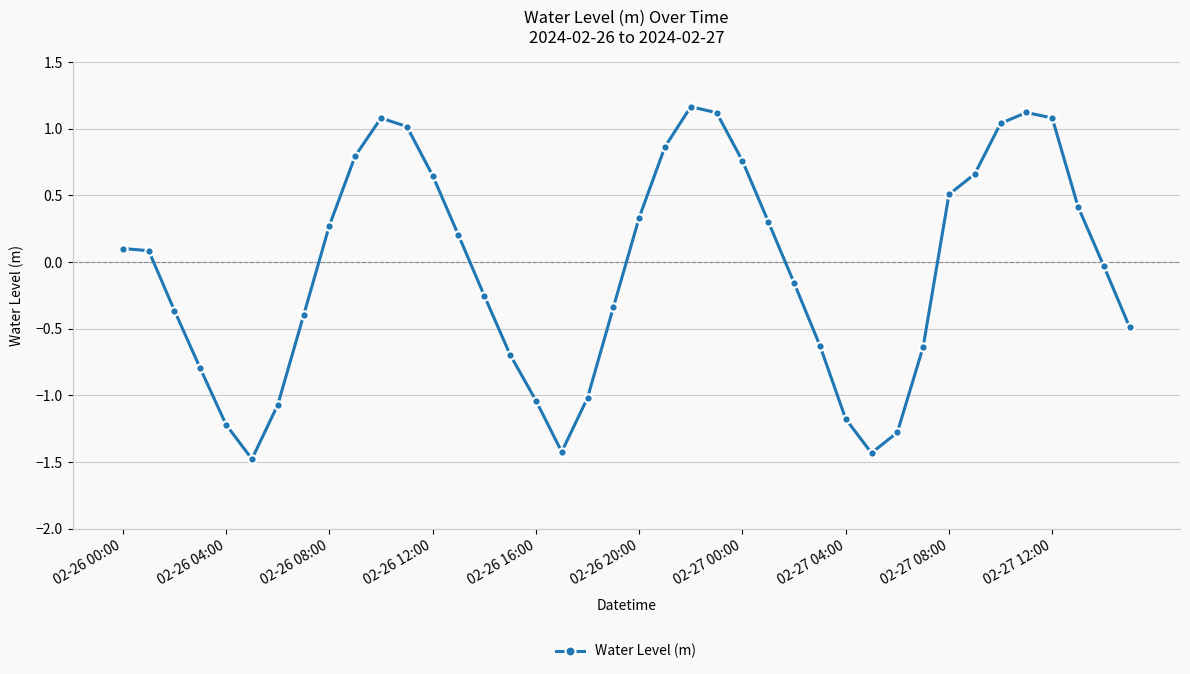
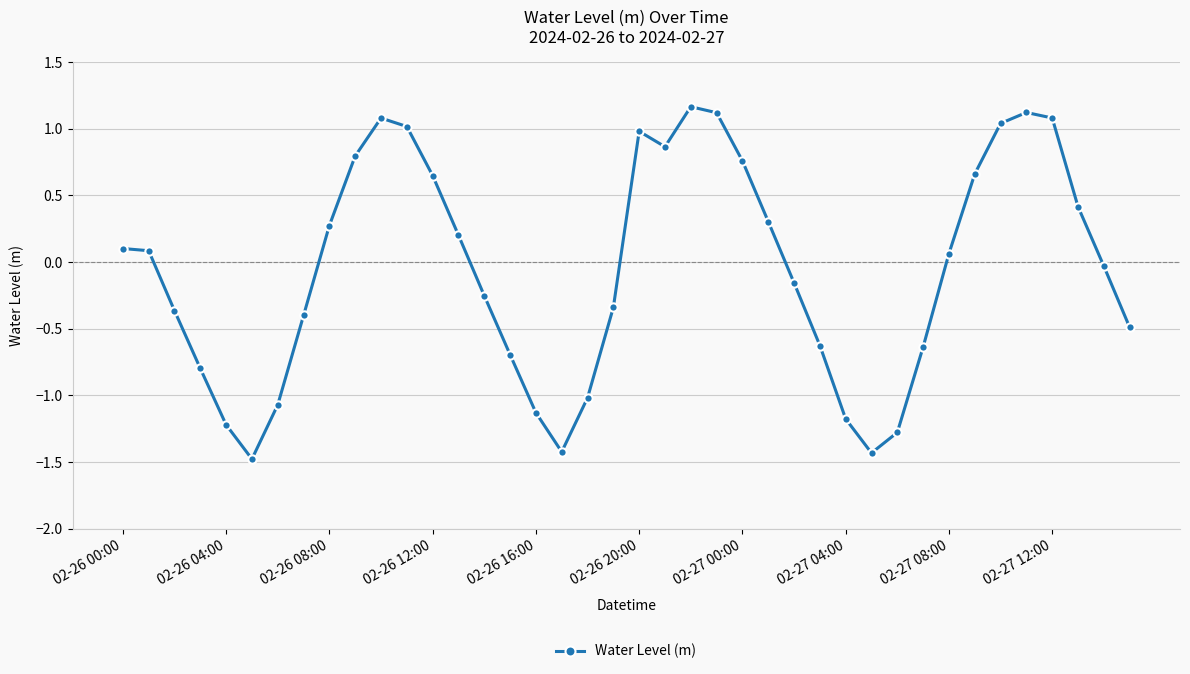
02-26 16:00: -1.04 -> -1.13
02-26 20:00: 0.33 -> 0.98
02-27 08:00: 0.51 -> 0.06
